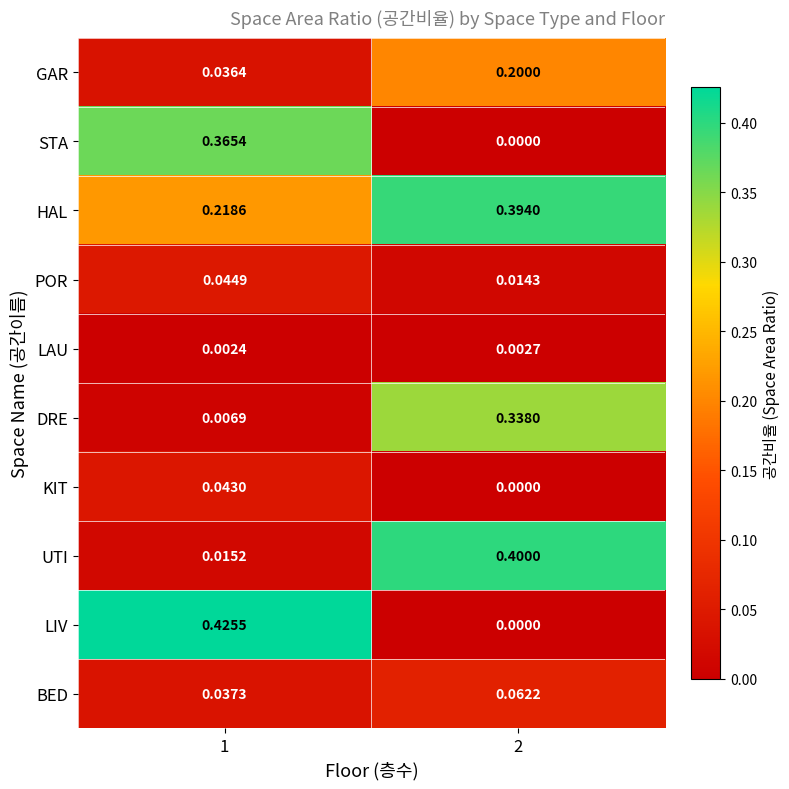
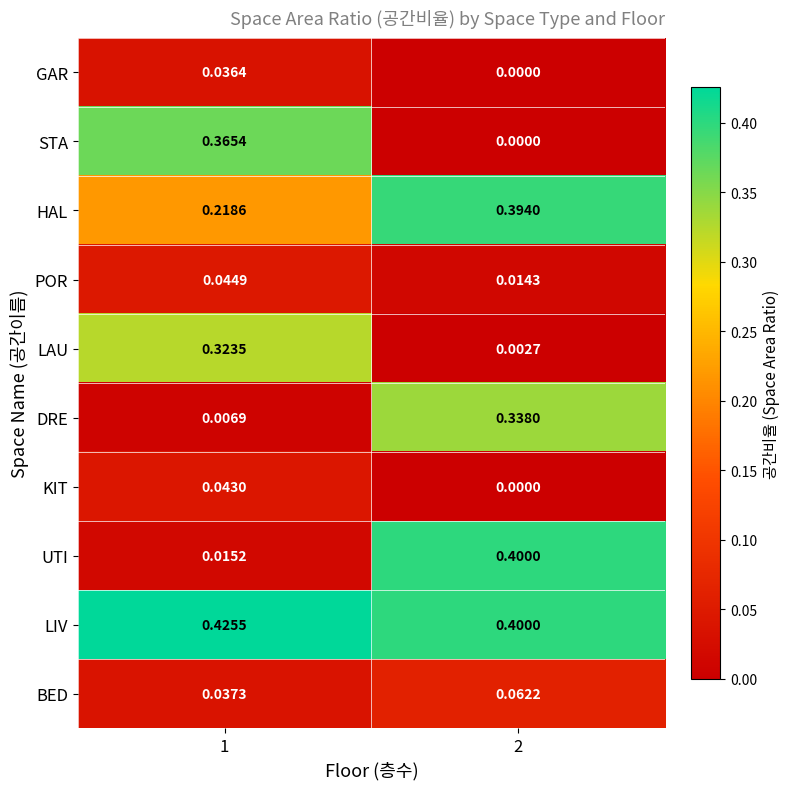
GAR, 2: 0.2000 -> 0.0000
LAU, 1: 0.0024 -> 0.3235
LIV, 2: 0.0000 -> 0.4000
